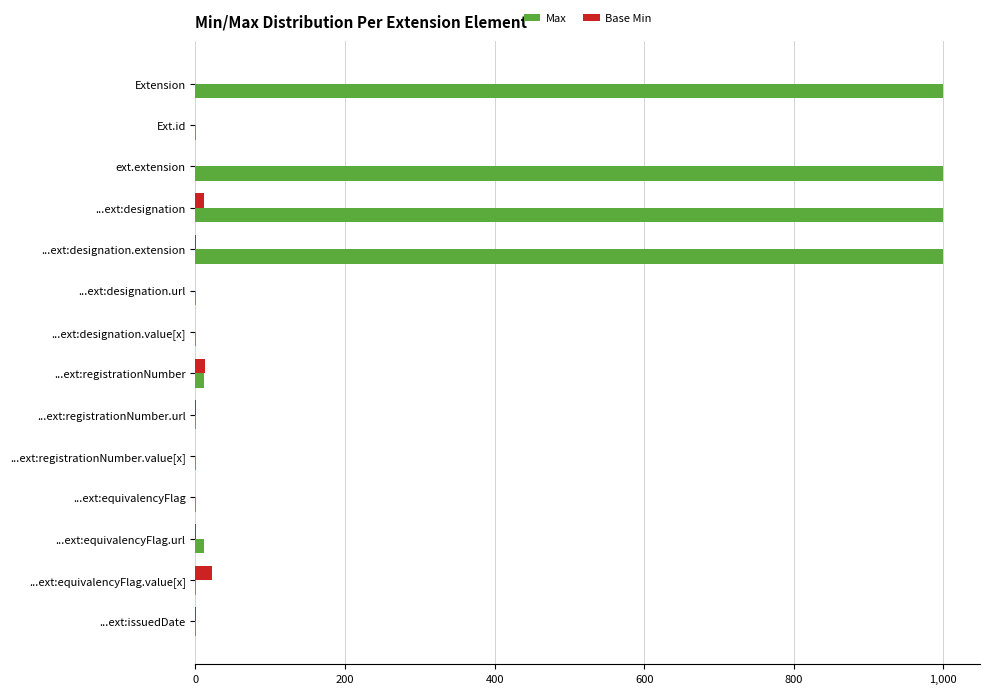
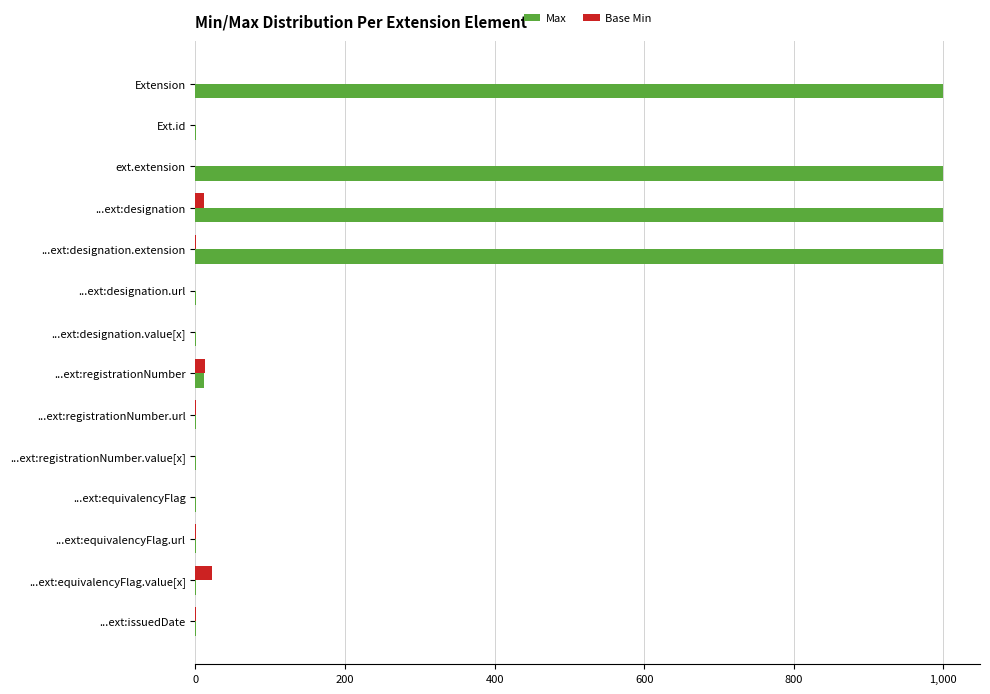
Max, ...ext:equivalencyFlag.url: 10 -> 0
